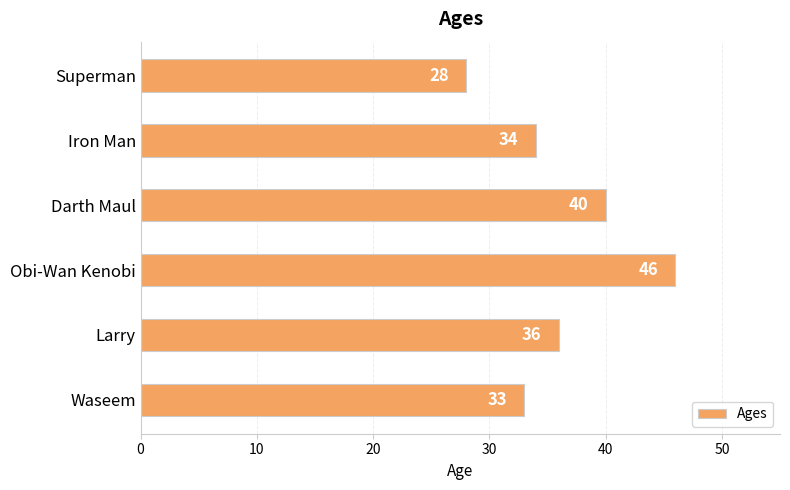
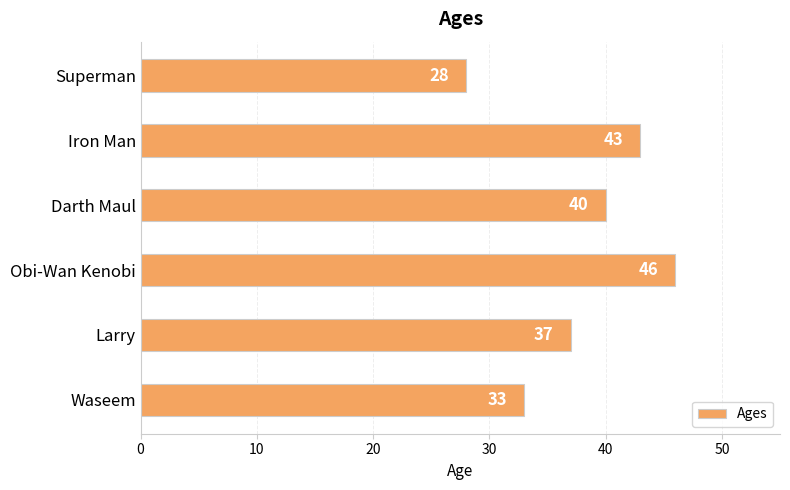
Iron Man: 34 -> 43
Larry: 36 -> 37
